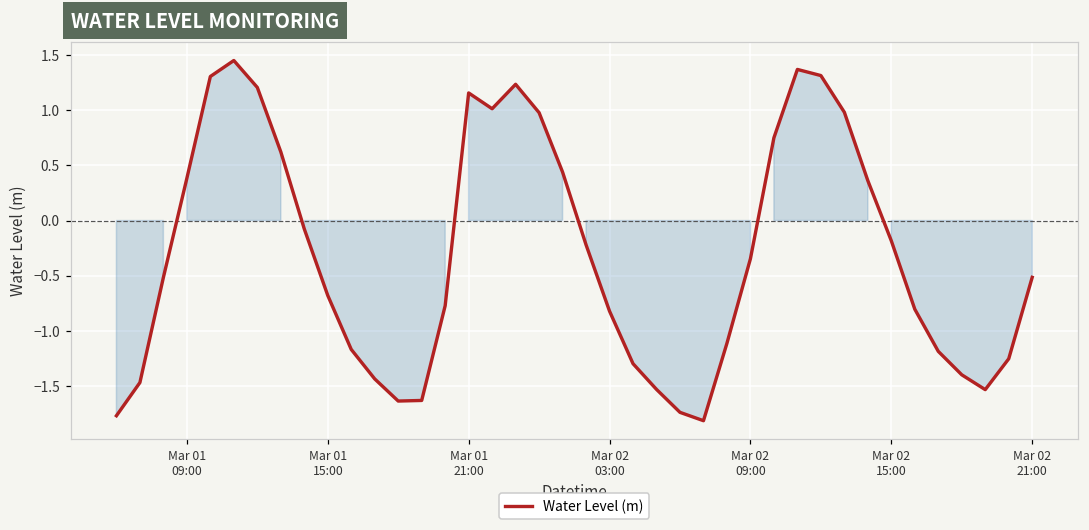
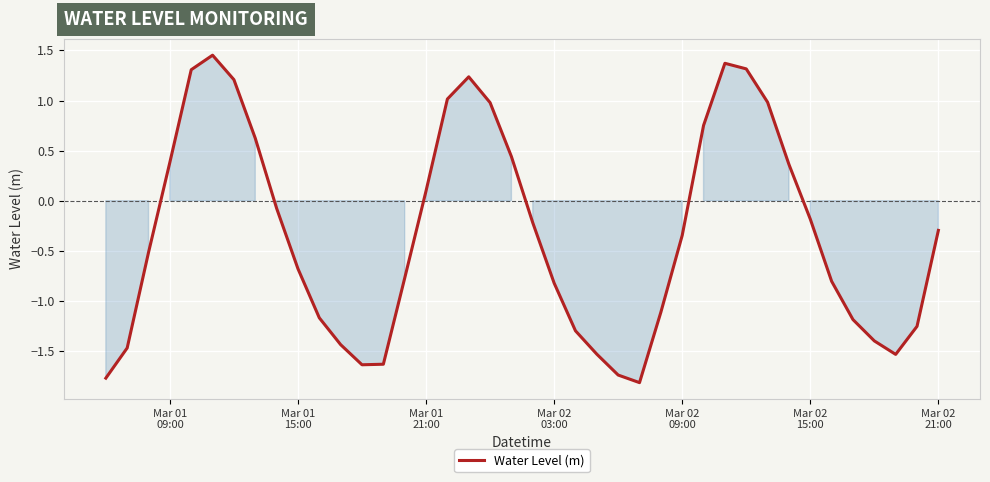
Mar 01 21:00: 1.16 -> 0.10
Mar 02 21:00: -0.52 -> -0.30
